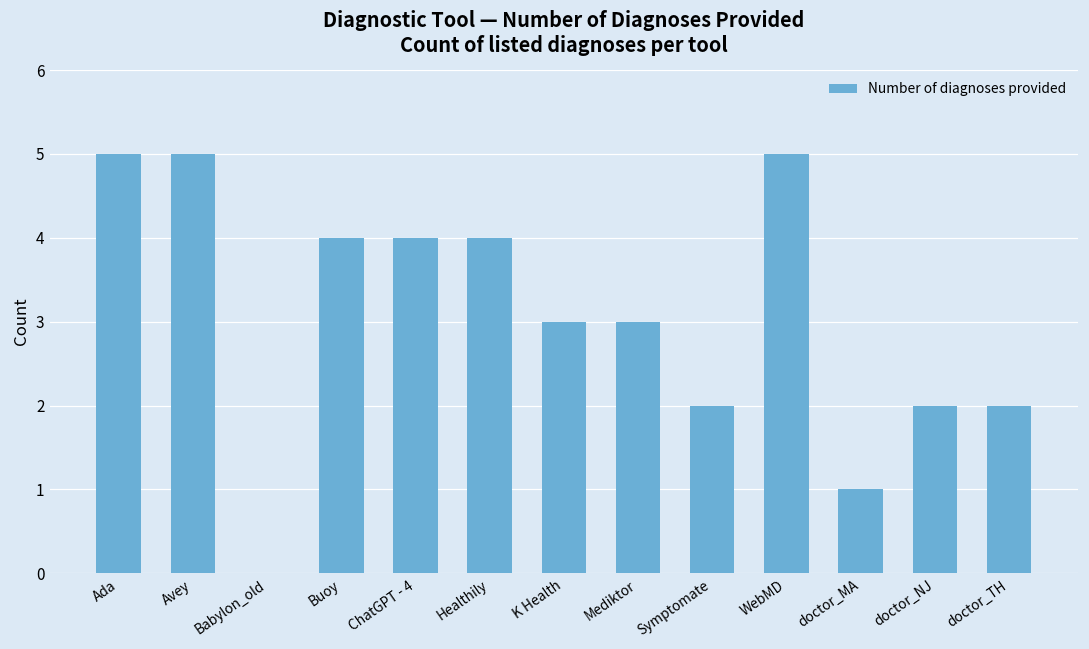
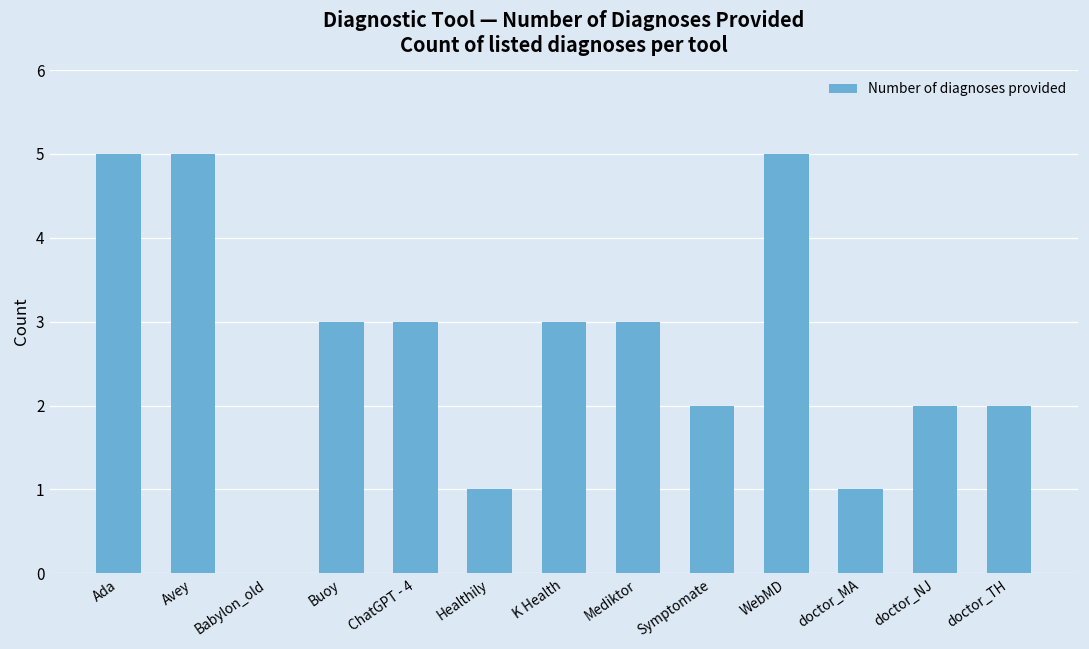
Buoy: 4 -> 3
ChatGPT - 4: 4 -> 3
Healthily: 4 -> 1
